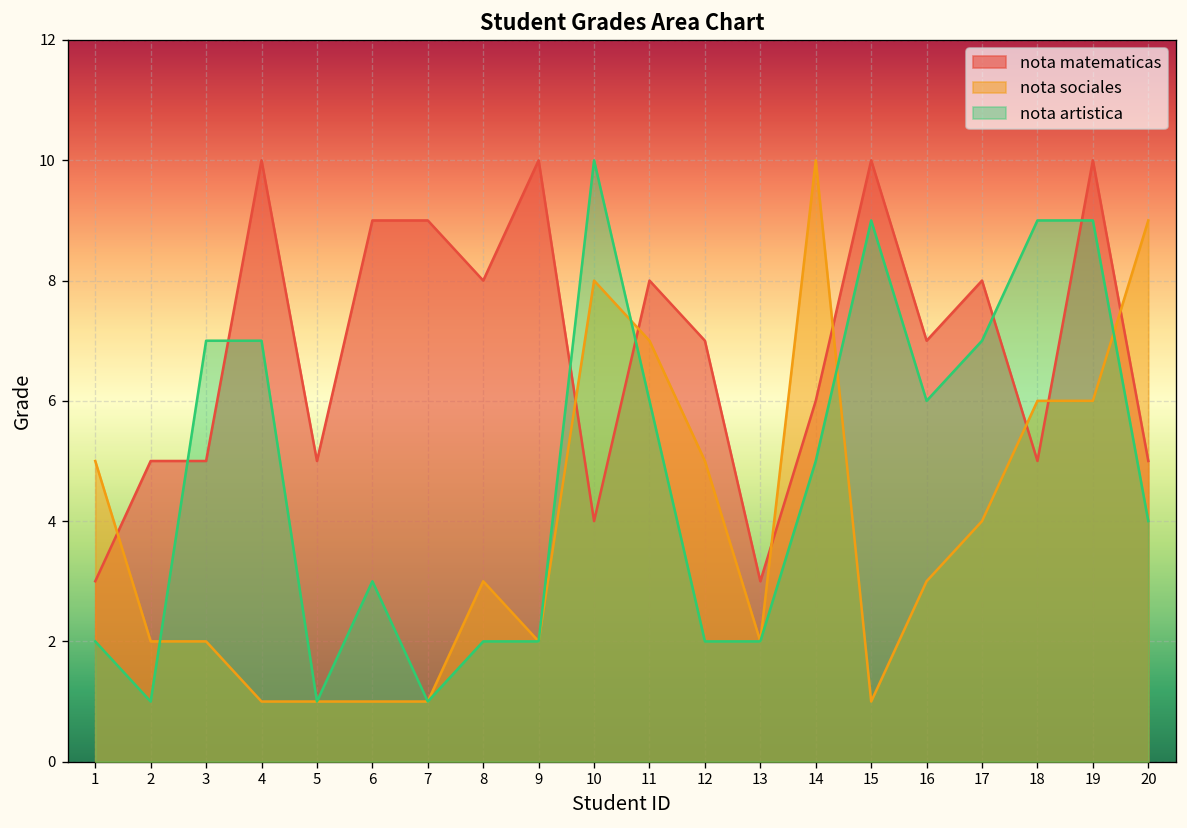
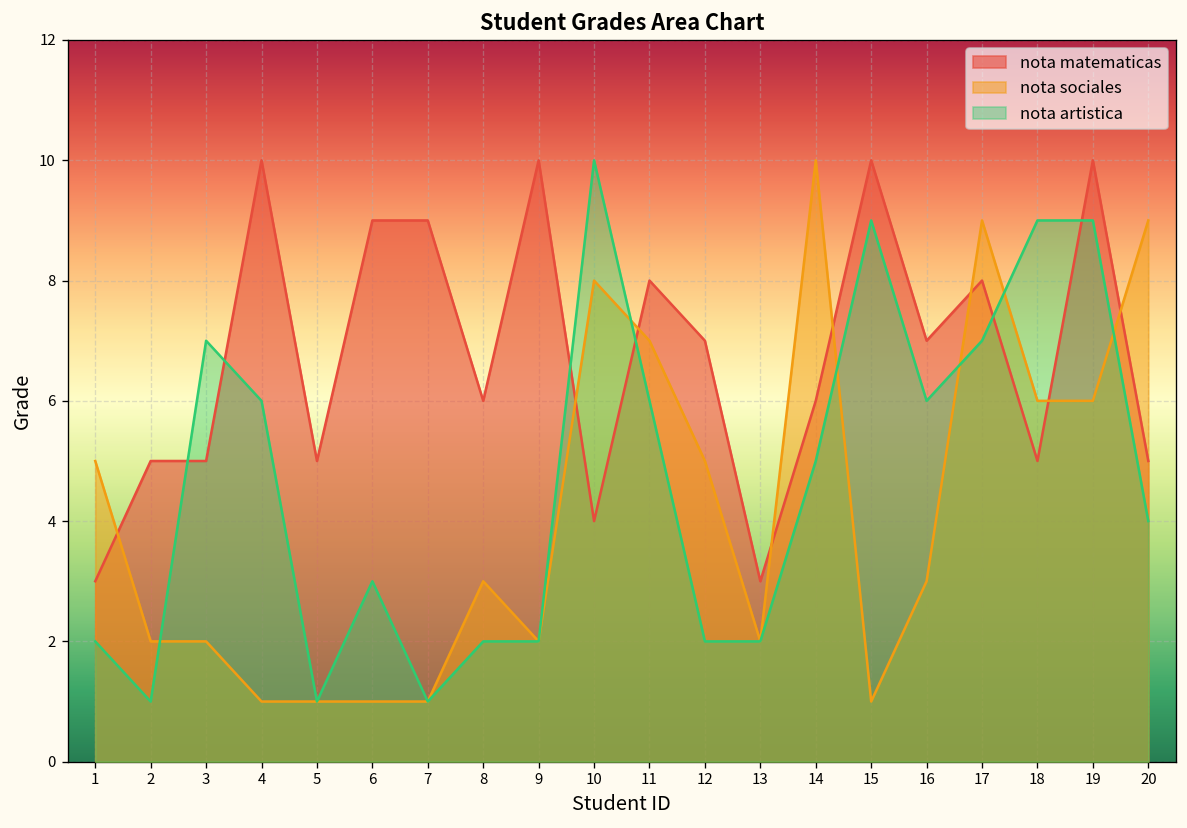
nota artistica, 4: 7 -> 6
nota matematicas, 8: 8 -> 6
nota sociales, 17: 4 -> 9
